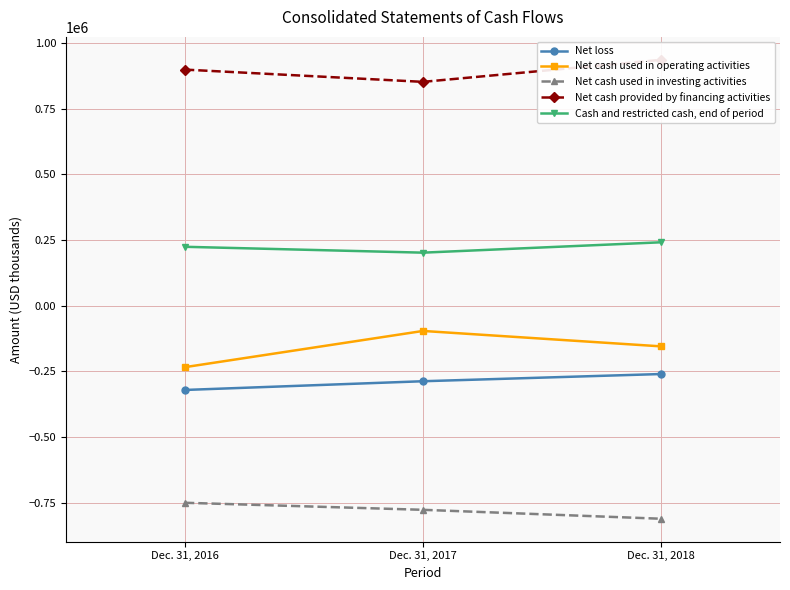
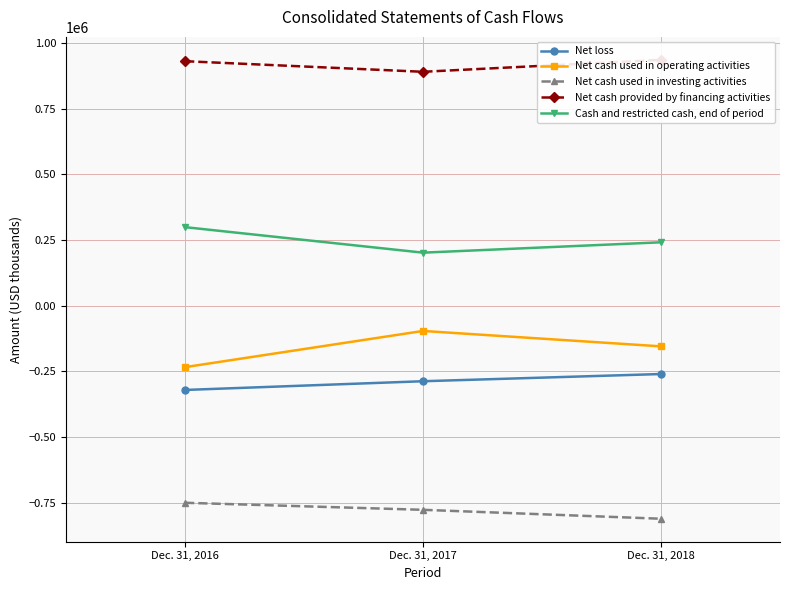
Net cash provided by financing activities, Dec. 31, 2016: 900000 -> 930000
Cash and restricted cash, end of period, Dec. 31, 2016: 220000 -> 300000
Net cash provided by financing activities, Dec. 31, 2017: 850000 -> 890000
